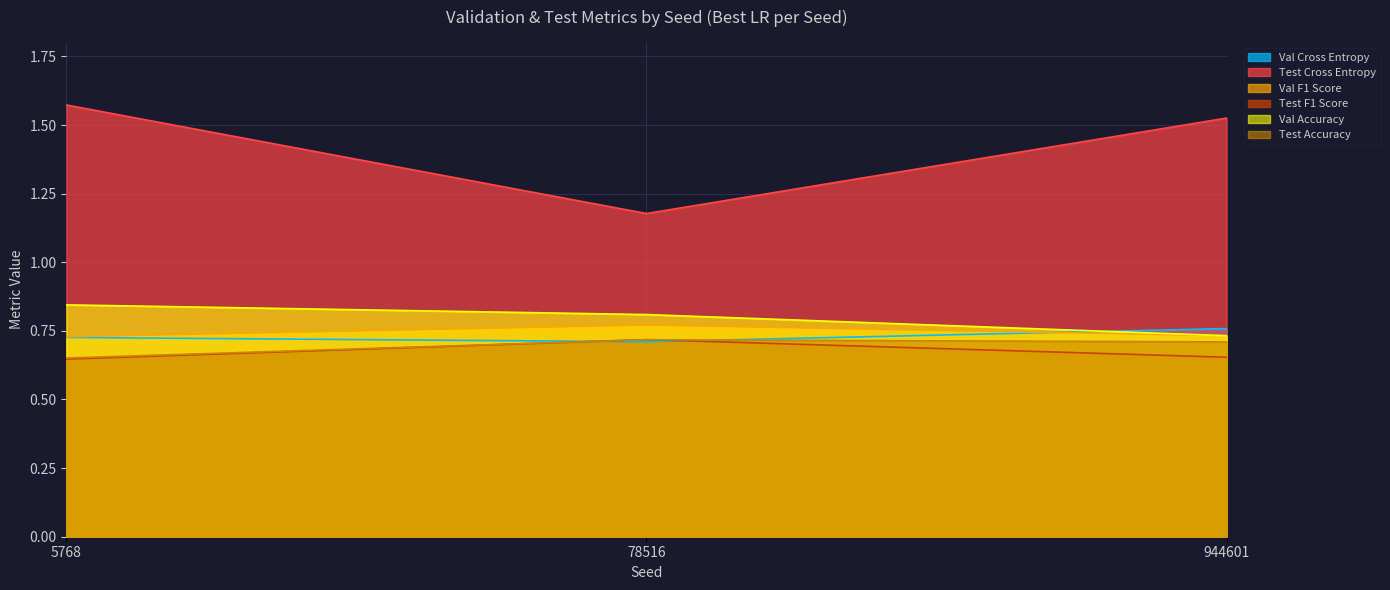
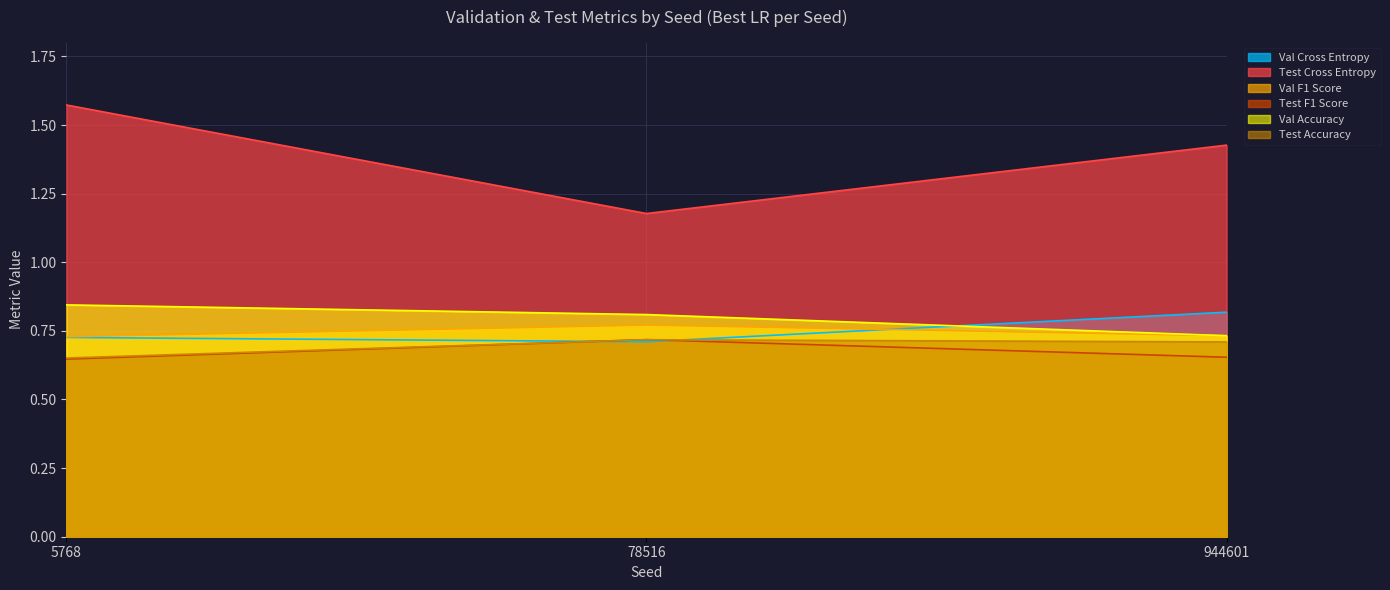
Val Cross Entropy, 944601: 0.76 -> 0.82
Test Cross Entropy, 944601: 1.53 -> 1.43
